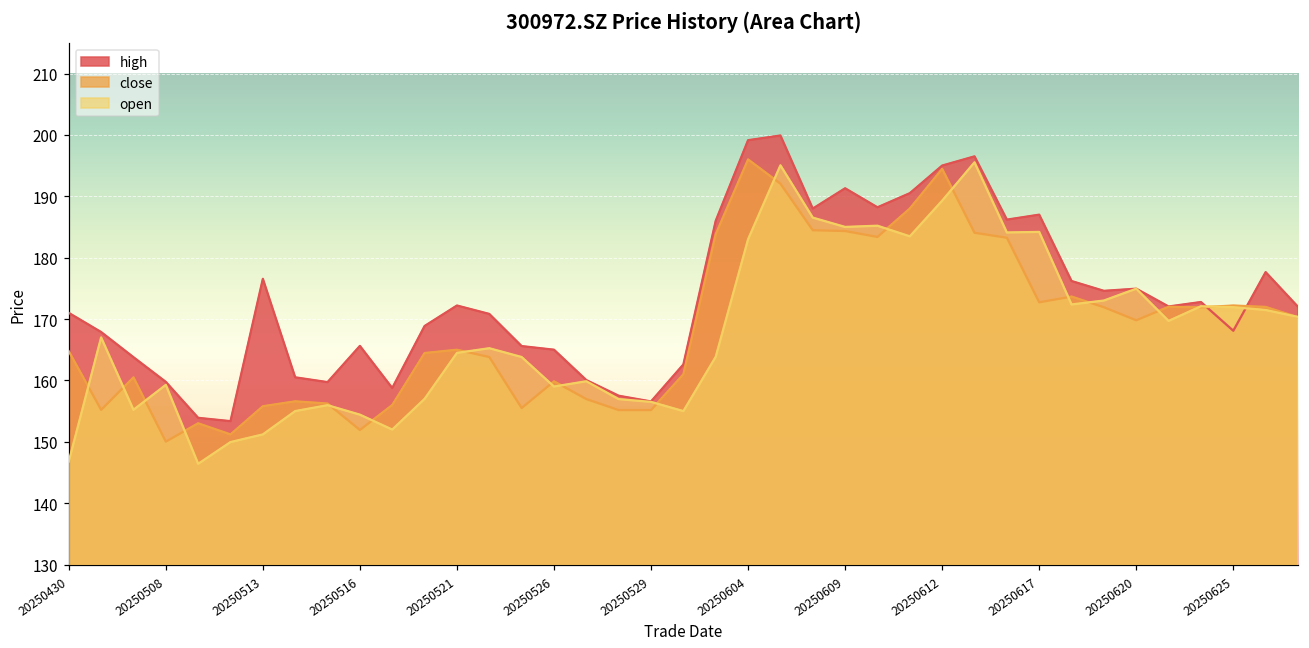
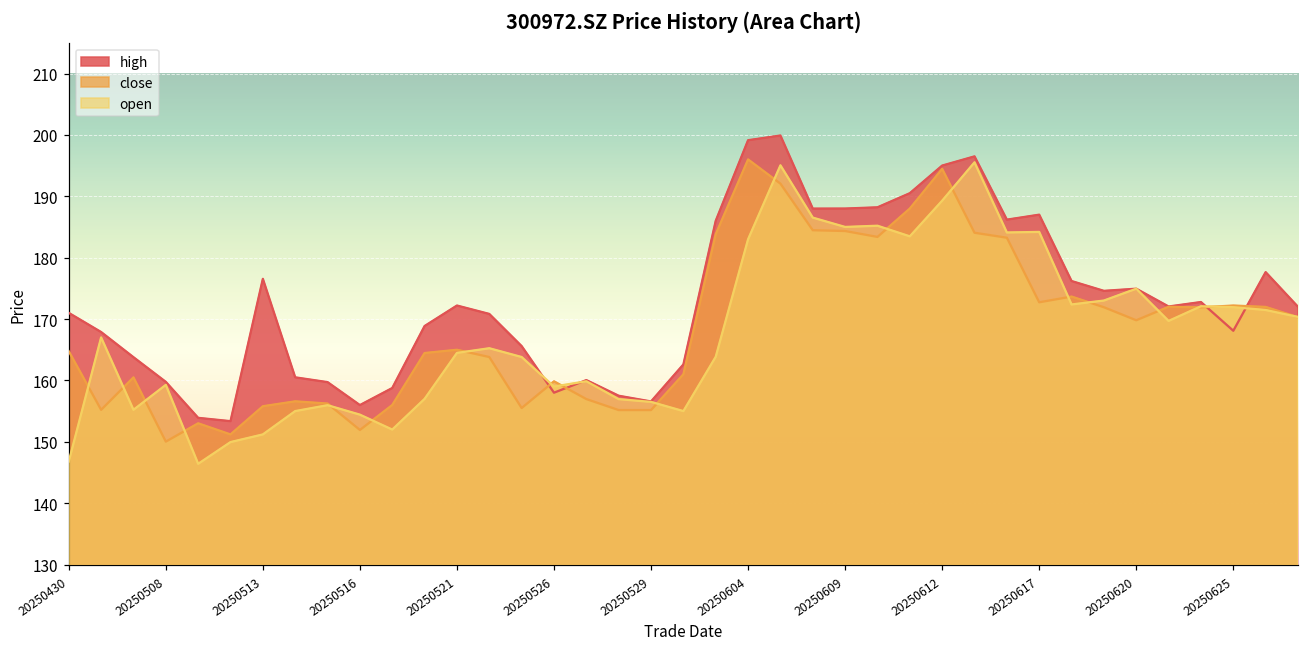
high, 20250516: 166 -> 156
high, 20250526: 165 -> 158
high, 20250609: 191 -> 188
